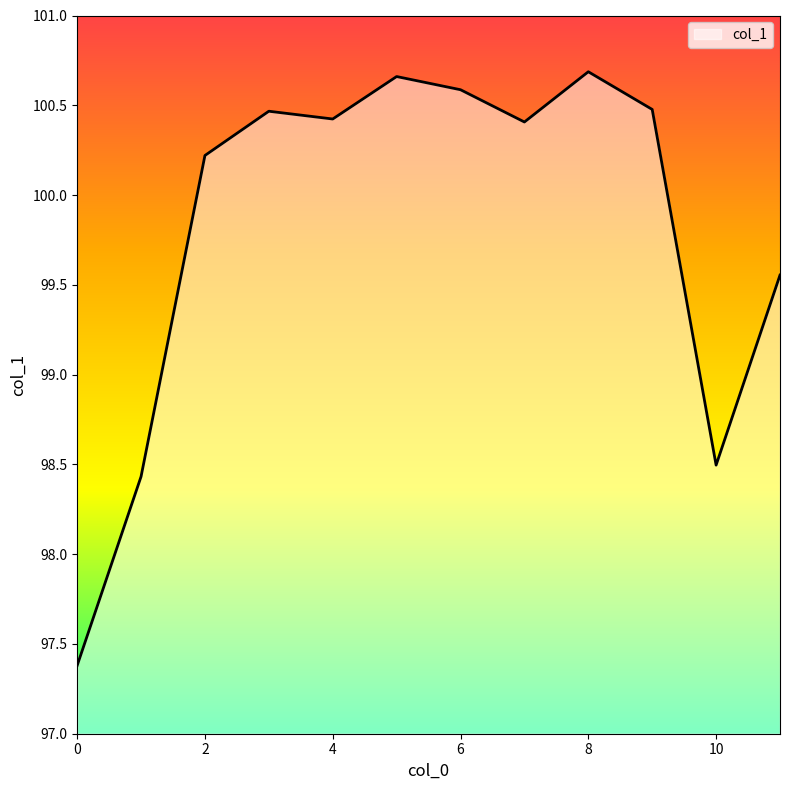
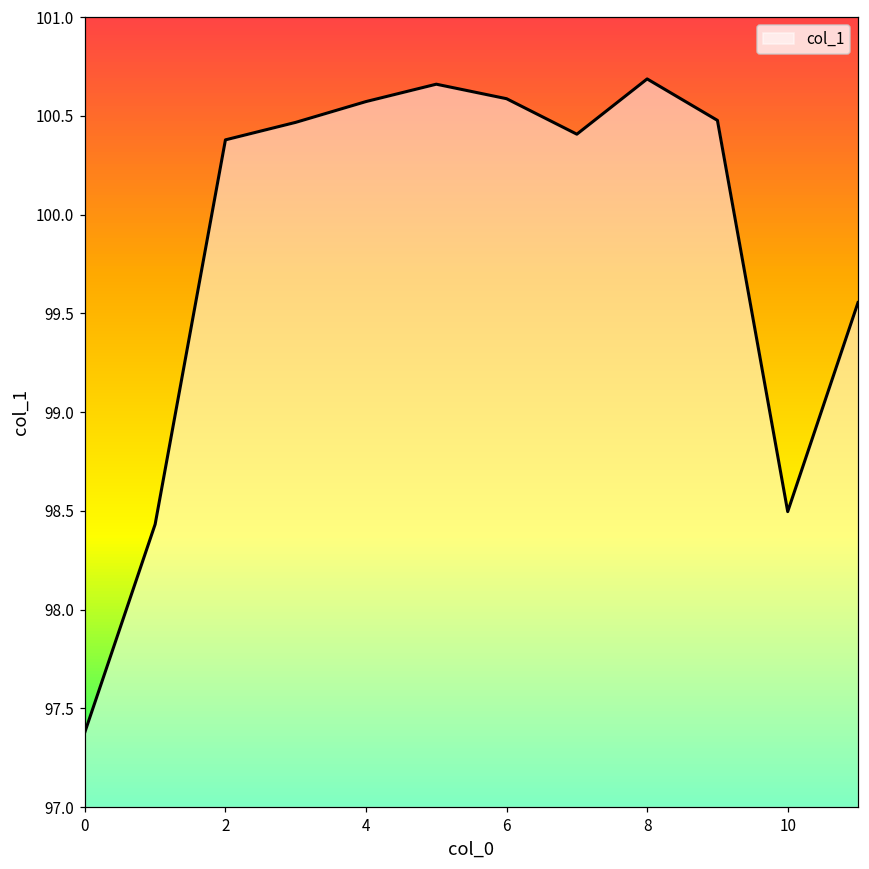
2: 100.22 -> 100.38
4: 100.42 -> 100.57
